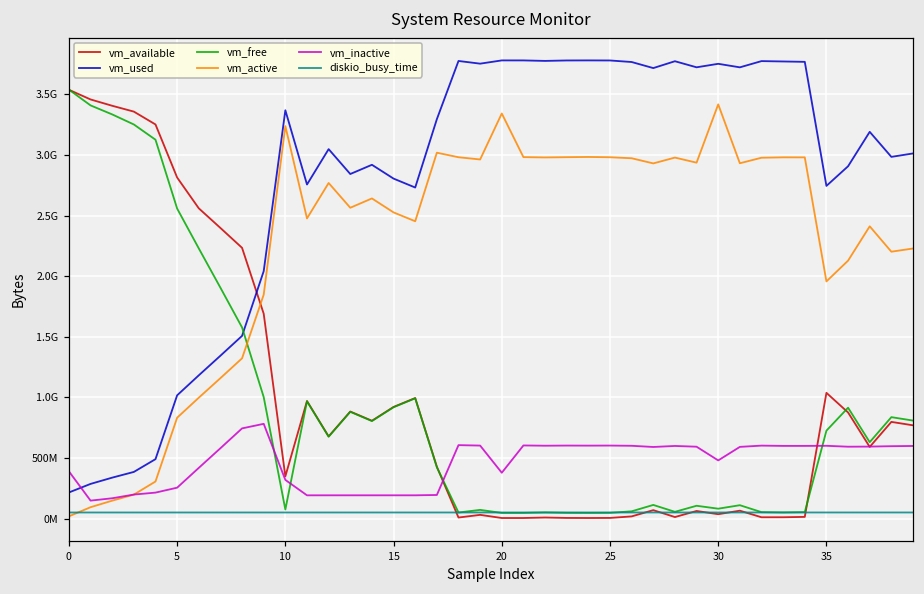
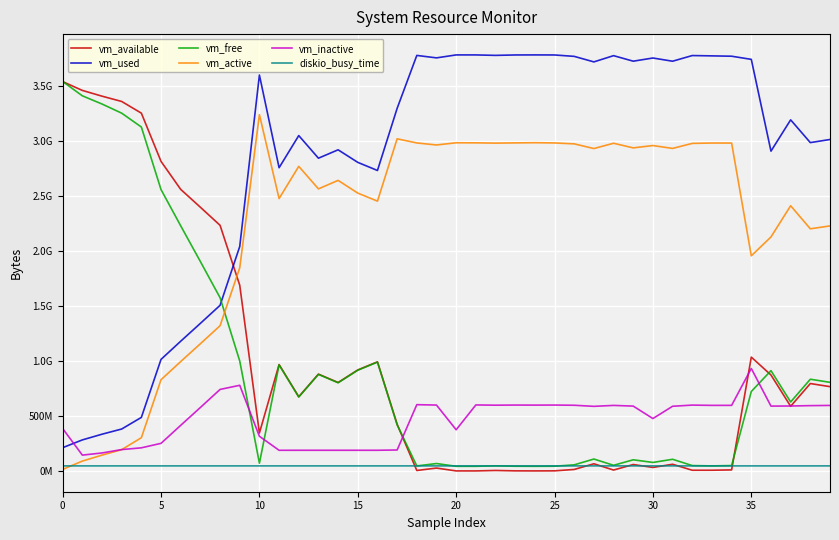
vm_used, 10: 3370000000 -> 3600000000
vm_active, 20: 3340000000 -> 2980000000
vm_active, 30: 3420000000 -> 2960000000
vm_used, 35: 2740000000 -> 3740000000
vm_inactive, 35: 600000000 -> 930000000
